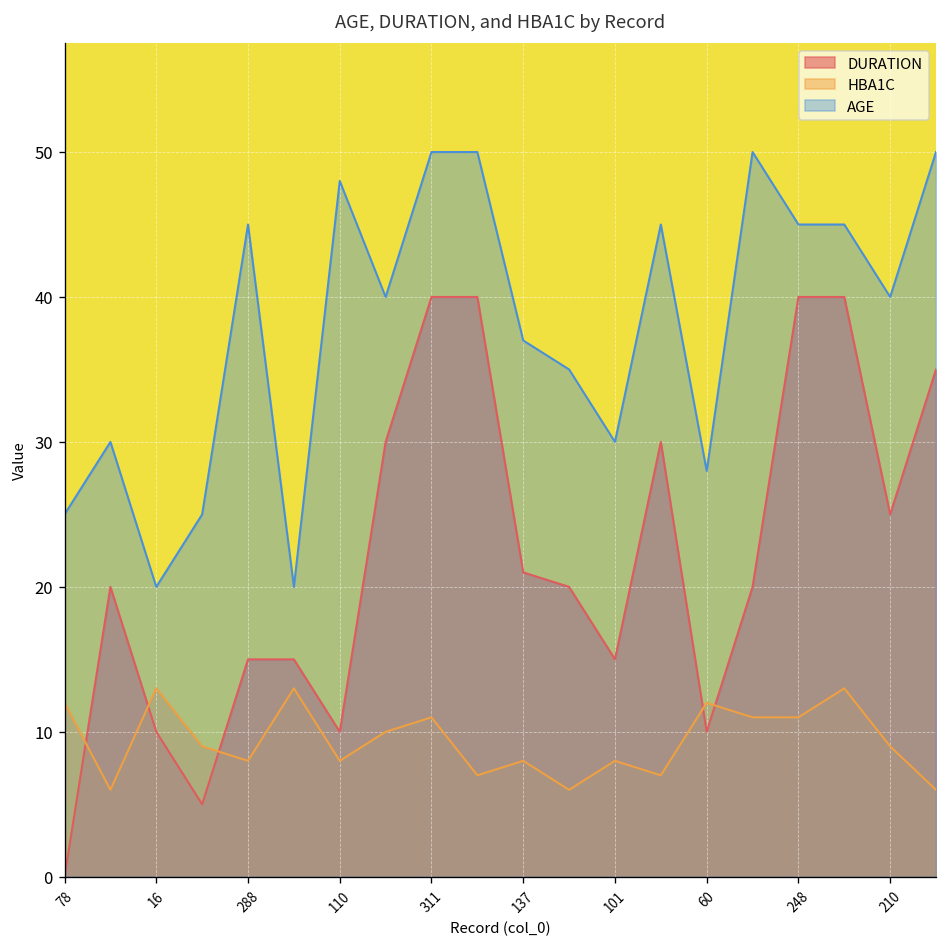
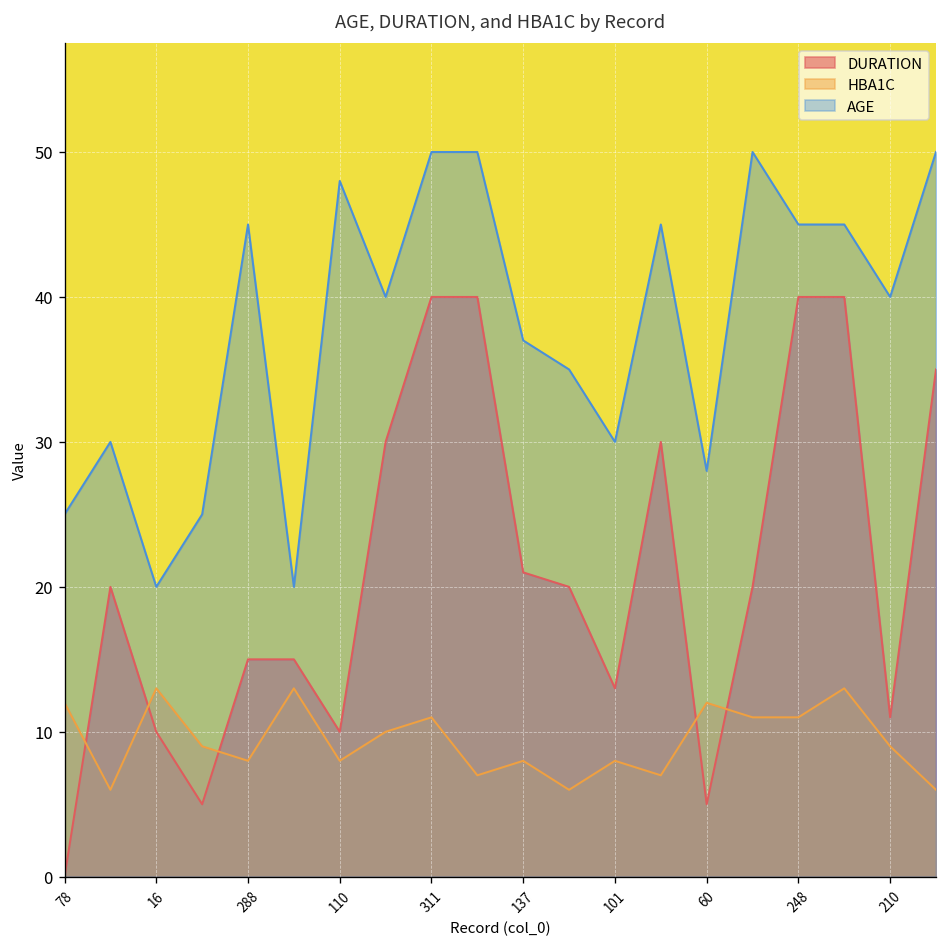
DURATION, 101: 15 -> 13
DURATION, 60: 10 -> 5
DURATION, 210: 25 -> 11
